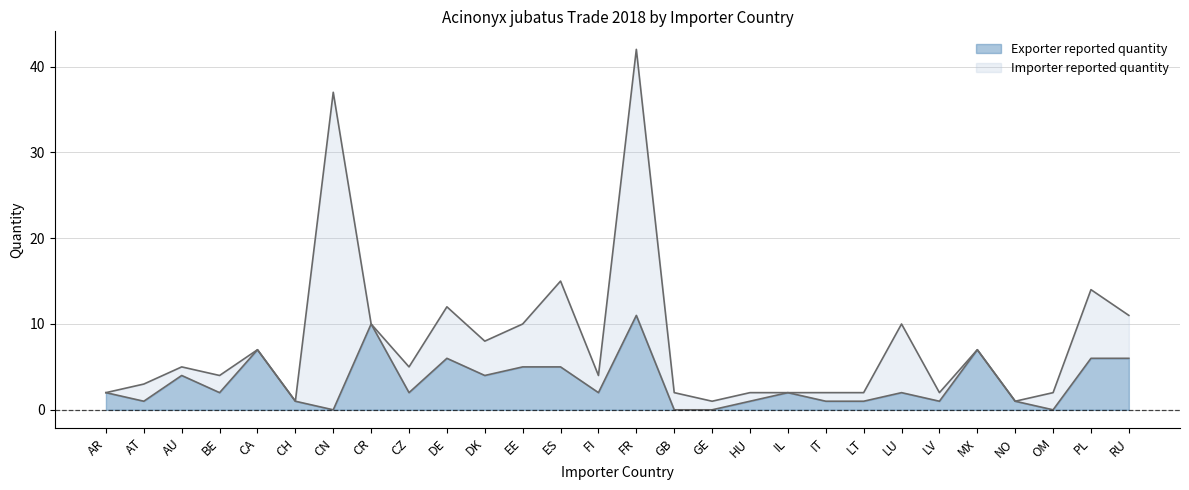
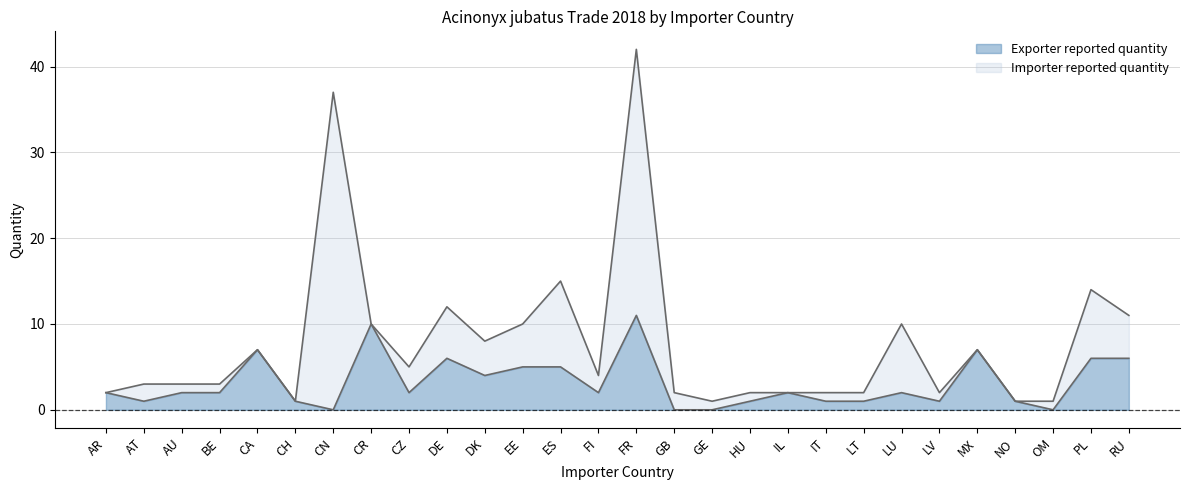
Exporter reported quantity, AU: 4 -> 2
Importer reported quantity, BE: 2 -> 1
Importer reported quantity, OM: 2 -> 1
